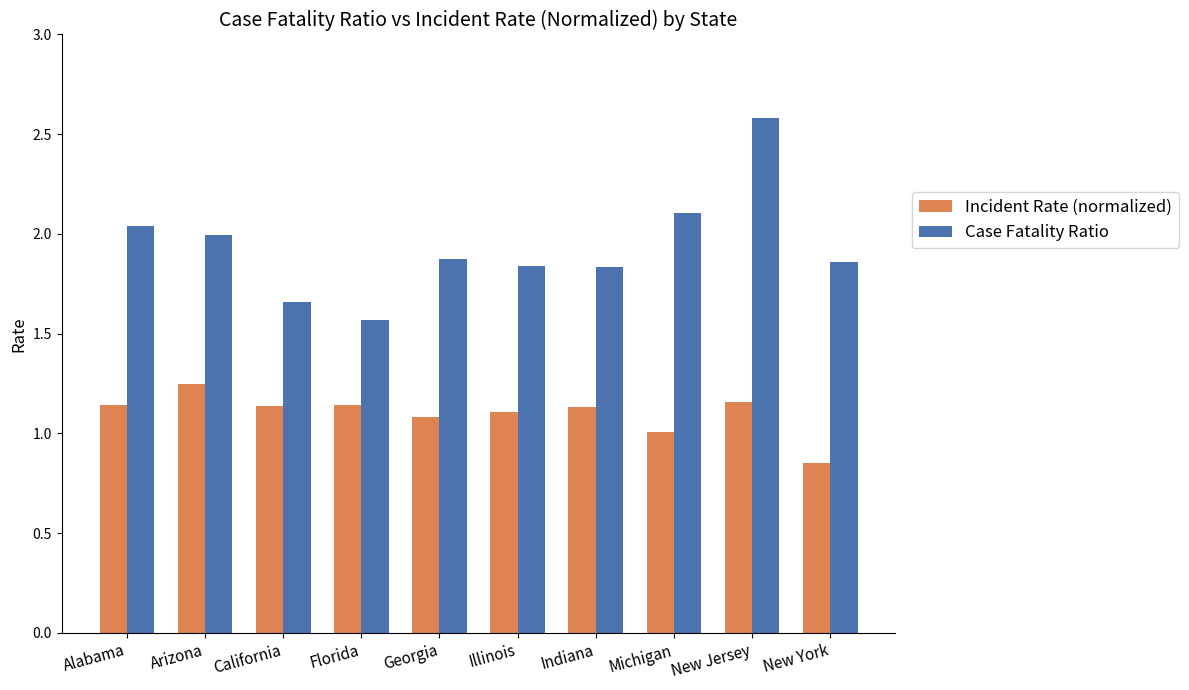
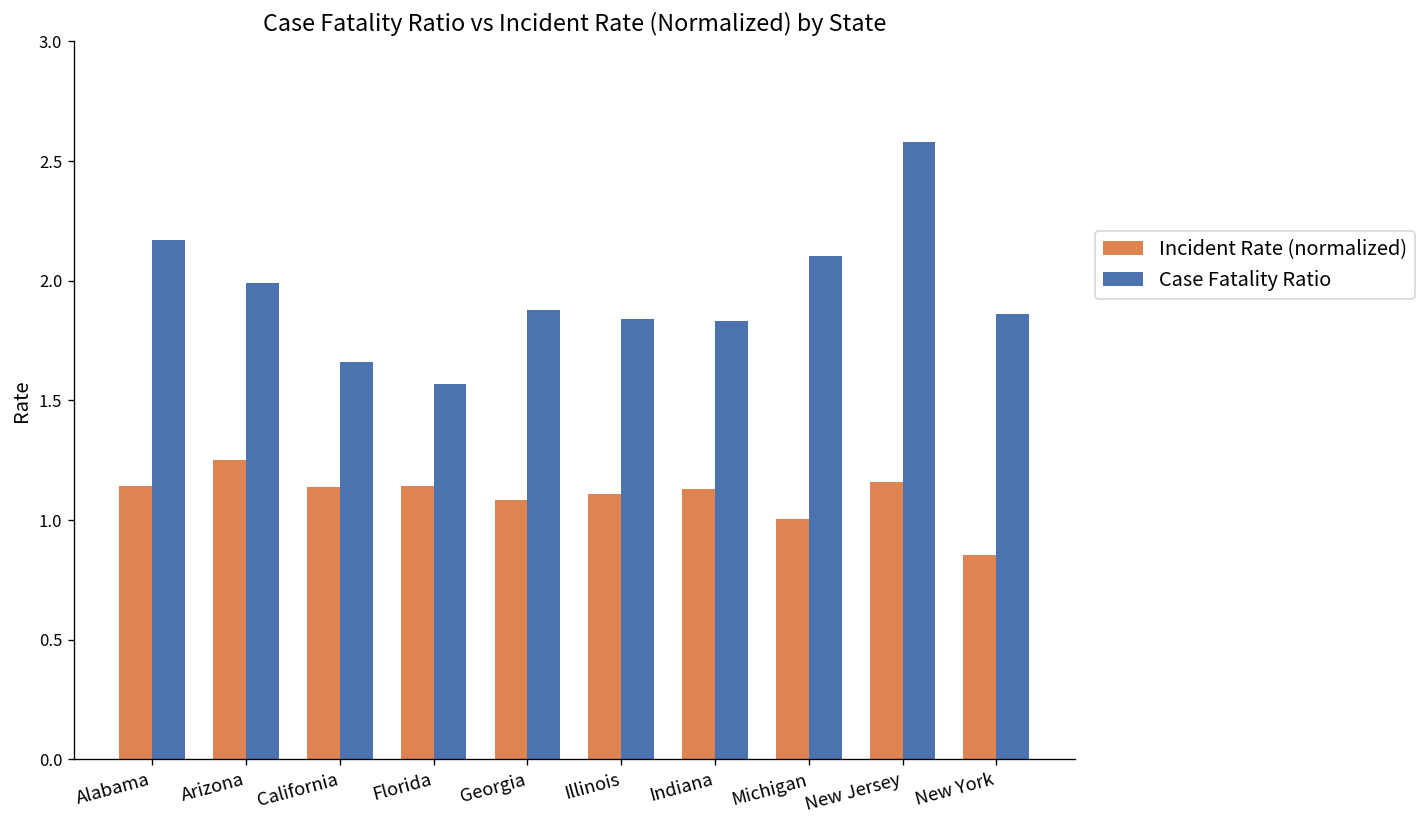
Case Fatality Ratio, Alabama: 2.04 -> 2.17
